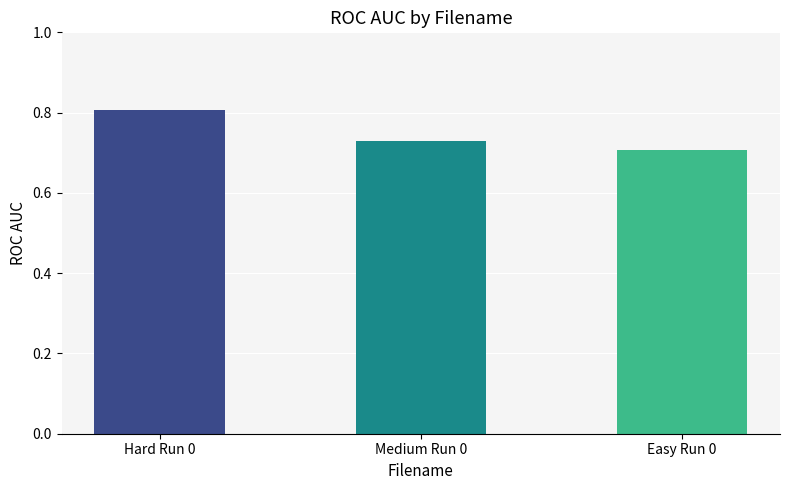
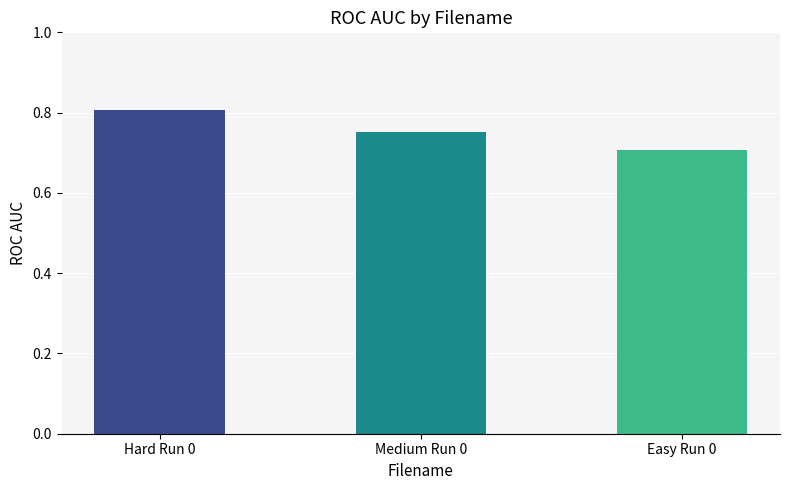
Medium Run 0: 0.73 -> 0.75
